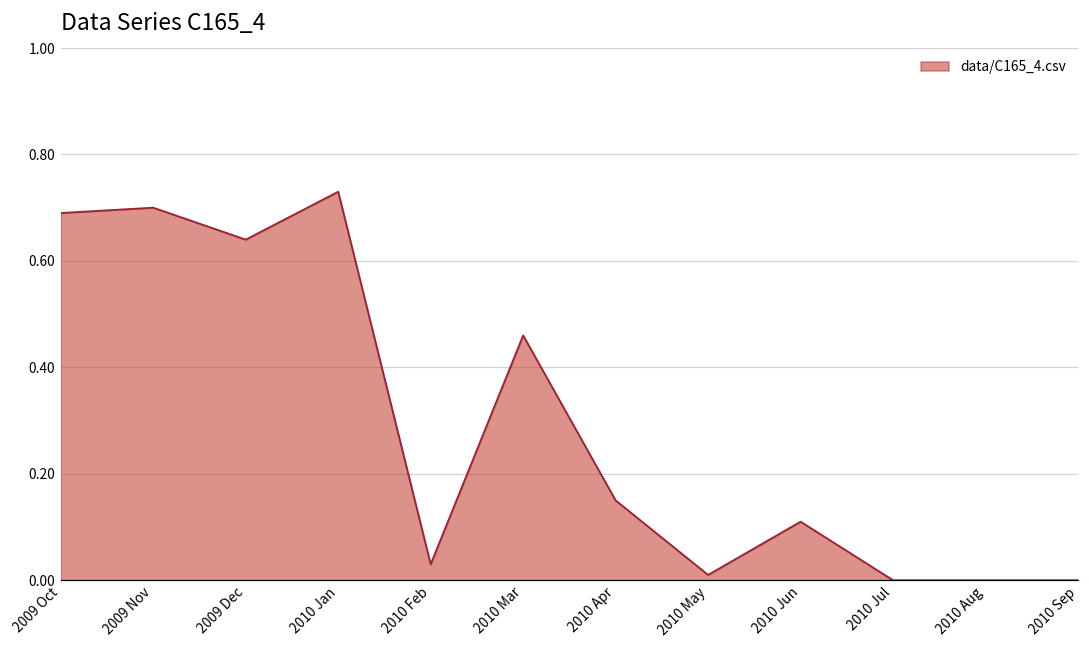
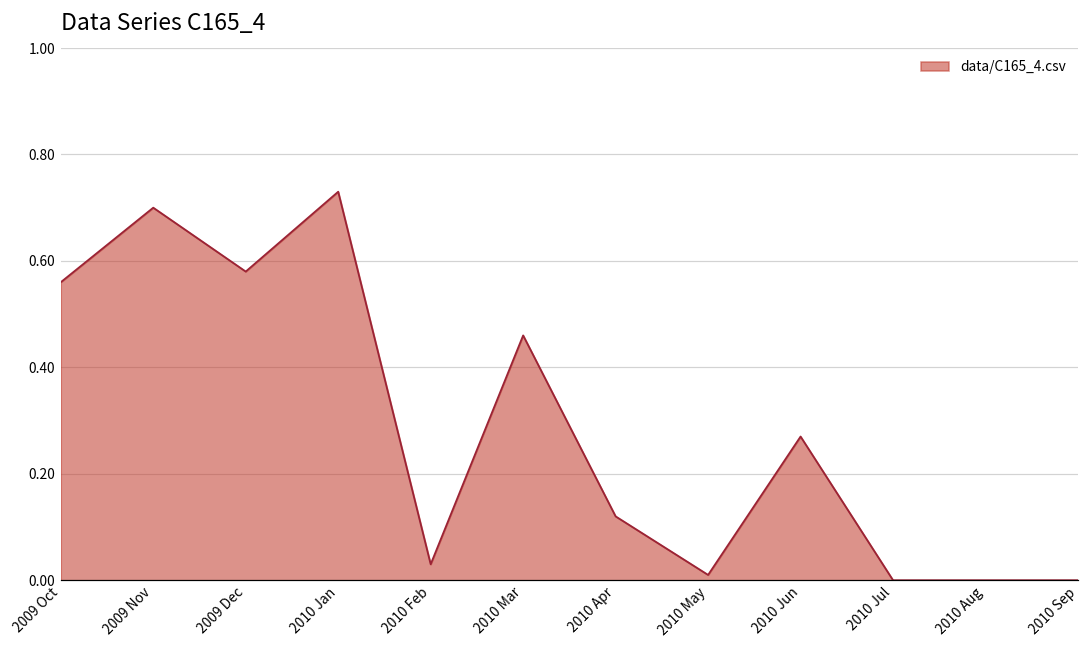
2009 Oct: 0.69 -> 0.56
2009 Dec: 0.64 -> 0.58
2010 Apr: 0.15 -> 0.12
2010 Jun: 0.11 -> 0.27
